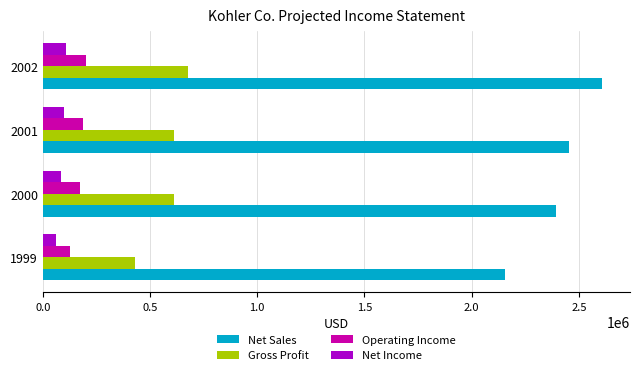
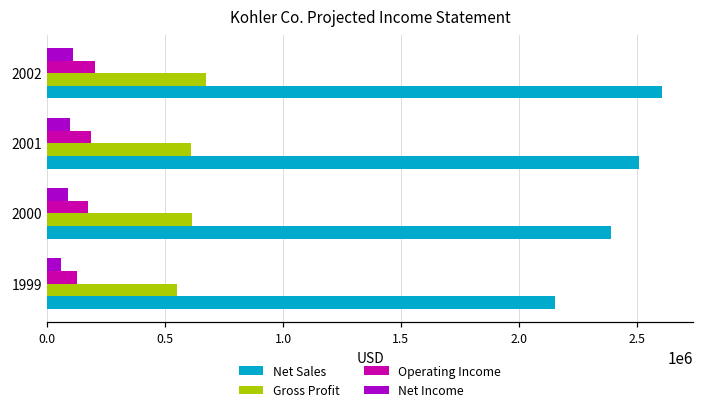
Net Sales, 2001: 2450000 -> 2510000
Gross Profit, 1999: 430000 -> 550000
